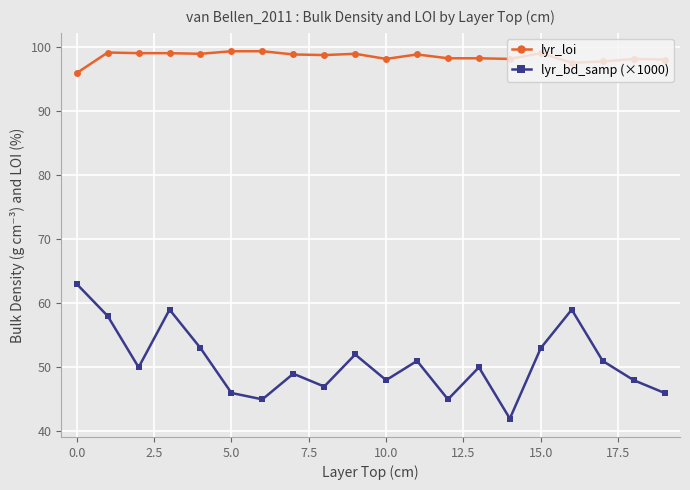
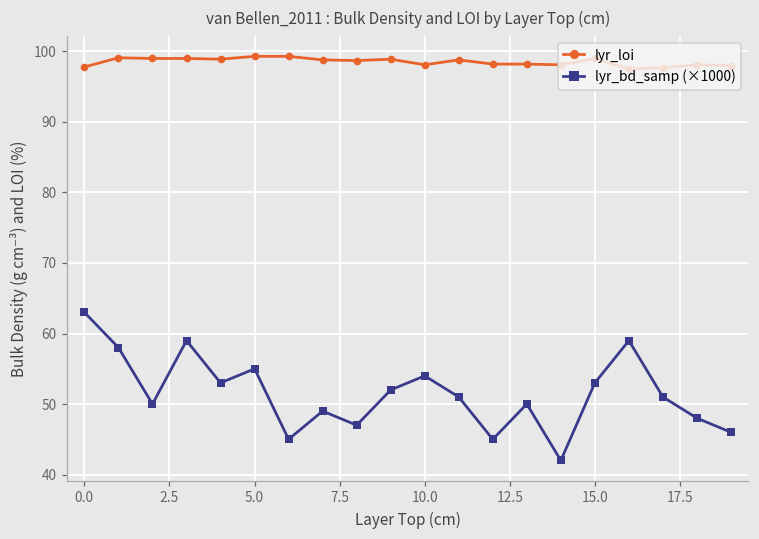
lyr_loi, 0.0: 96 -> 98
lyr_bd_samp (×1000), 5.0: 46 -> 55
lyr_bd_samp (×1000), 10.0: 48 -> 54
